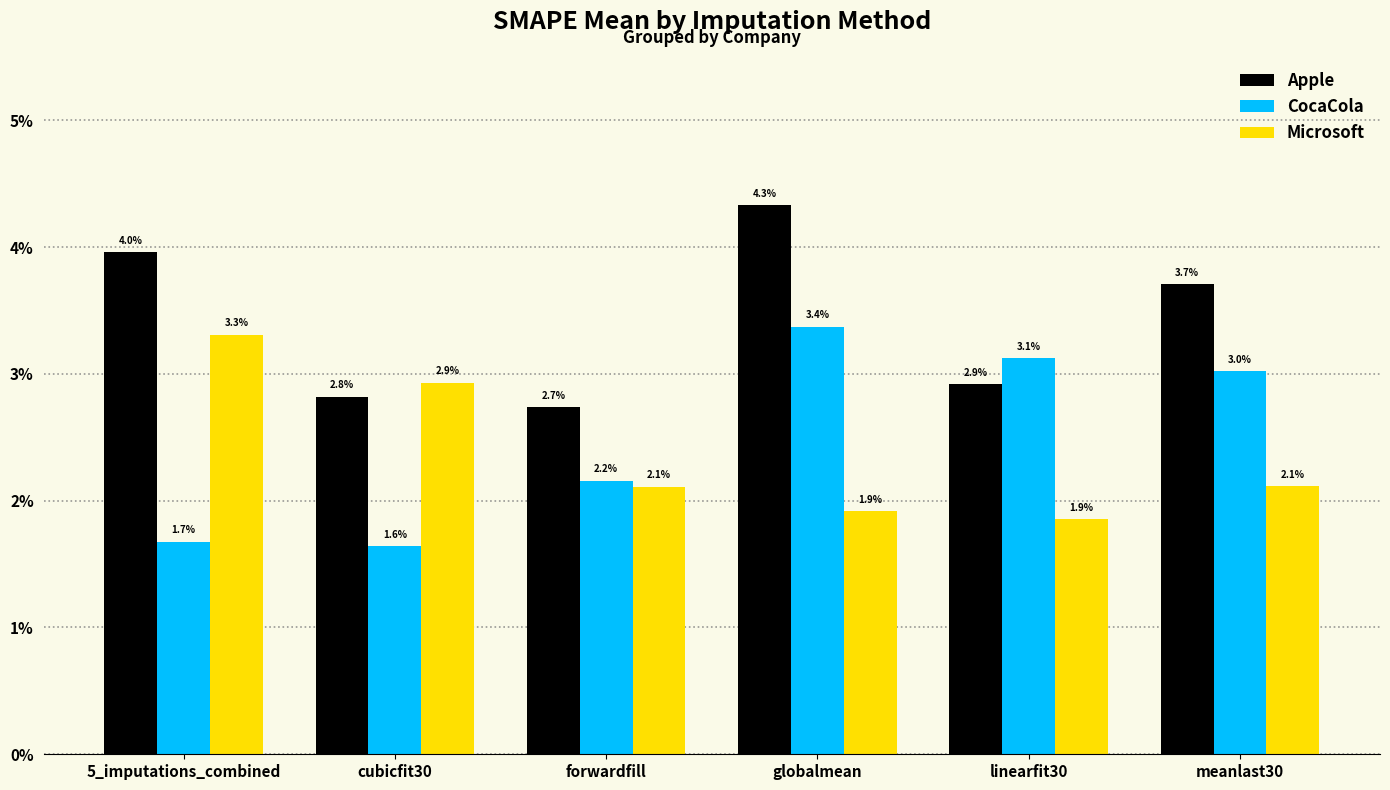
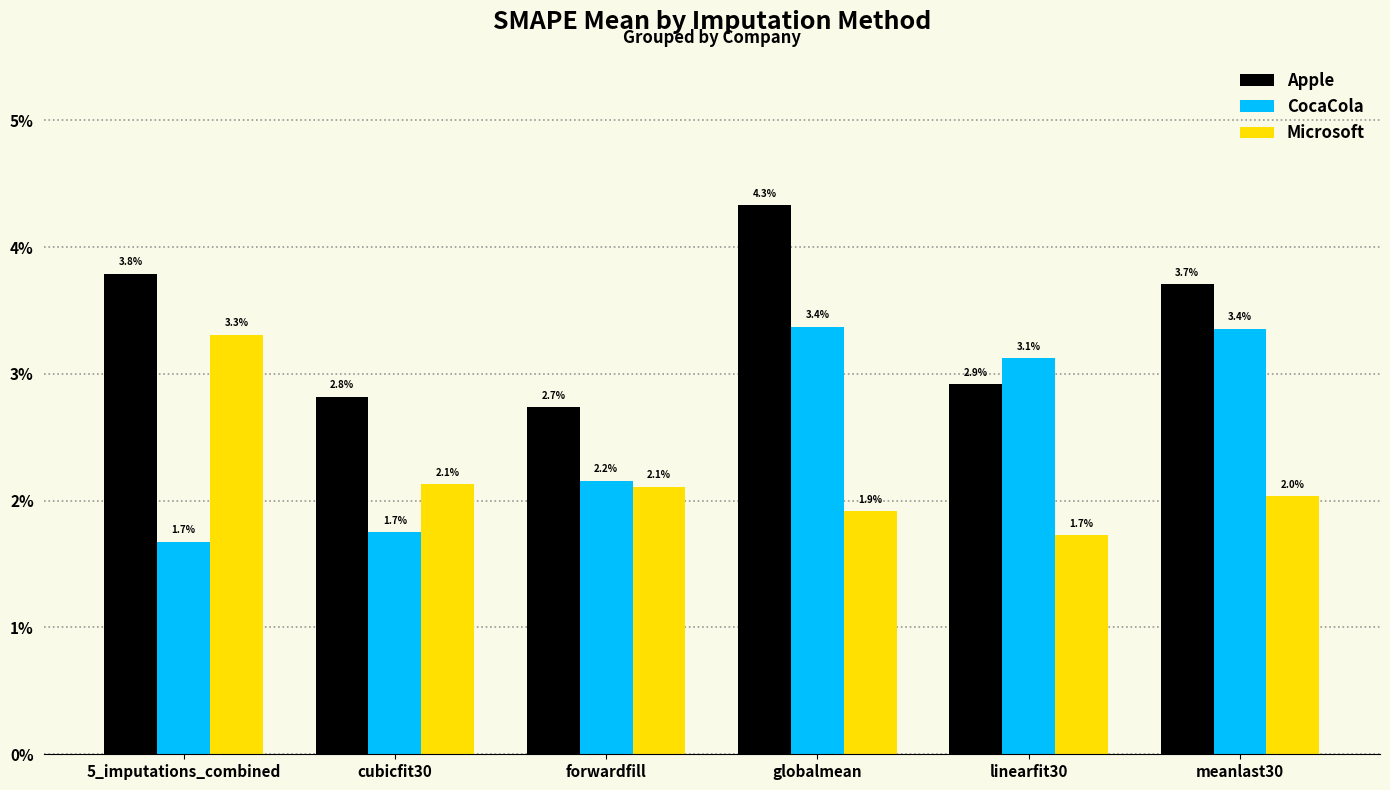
Apple, 5_imputations_combined: 4.0% -> 3.8%
CocaCola, cubicfit30: 1.6% -> 1.7%
Microsoft, cubicfit30: 2.9% -> 2.1%
Microsoft, linearfit30: 1.9% -> 1.7%
CocaCola, meanlast30: 3.0% -> 3.4%
Microsoft, meanlast30: 2.1% -> 2.0%
